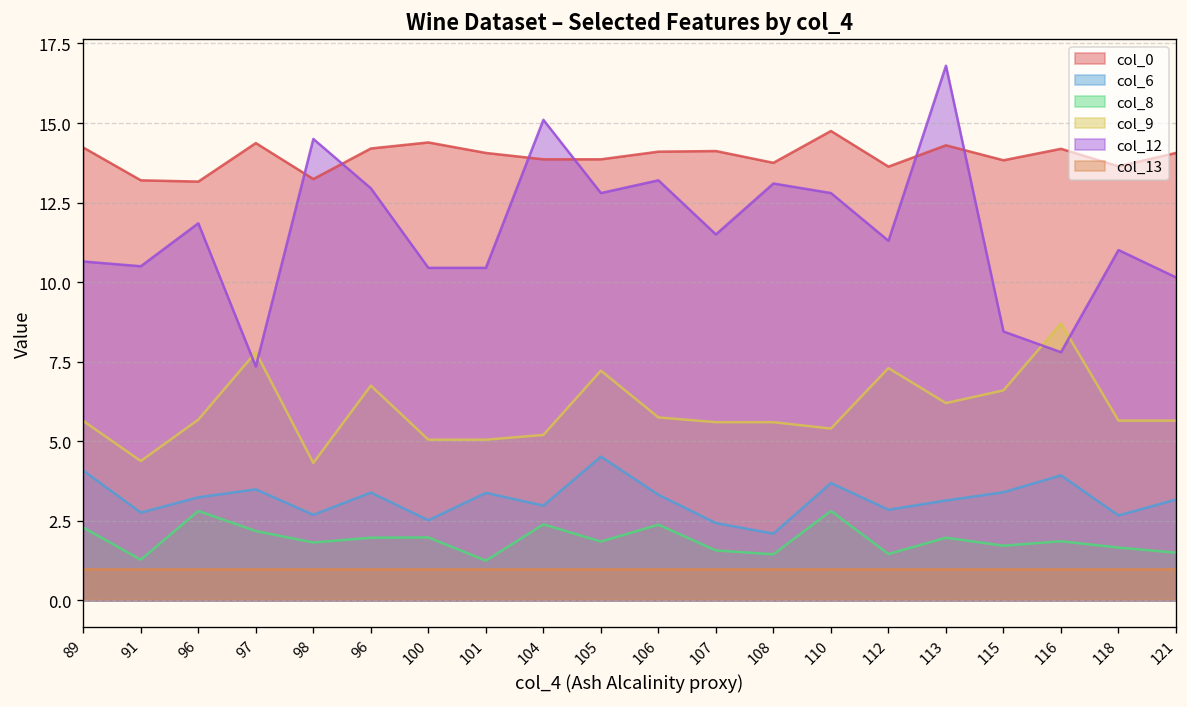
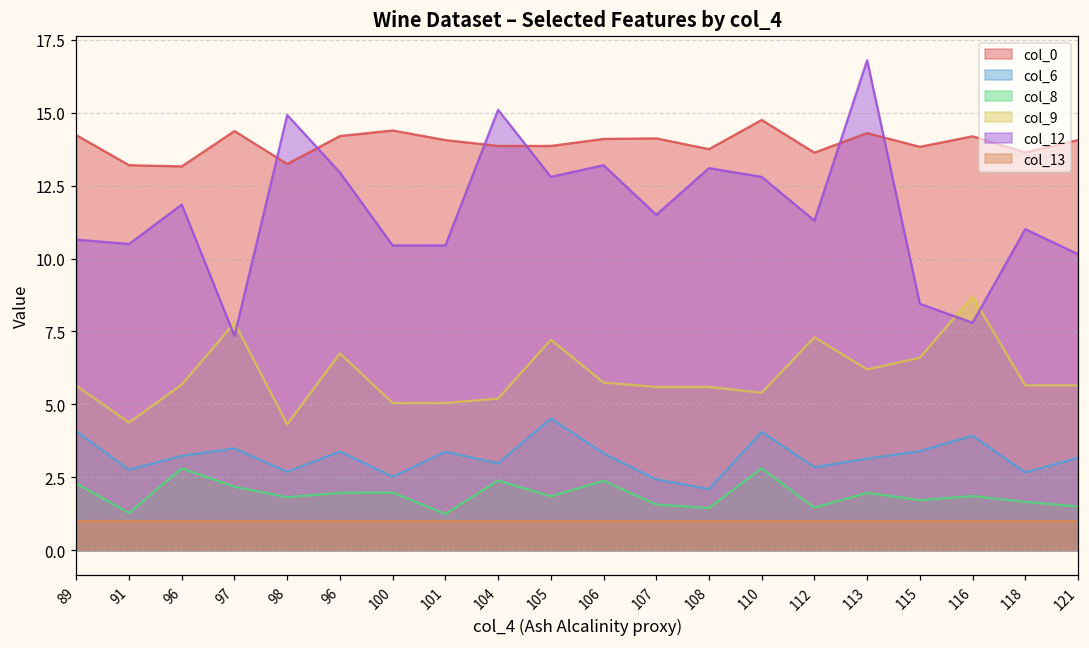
col_12, 98: 14.5 -> 14.9
col_6, 110: 3.7 -> 4.1
